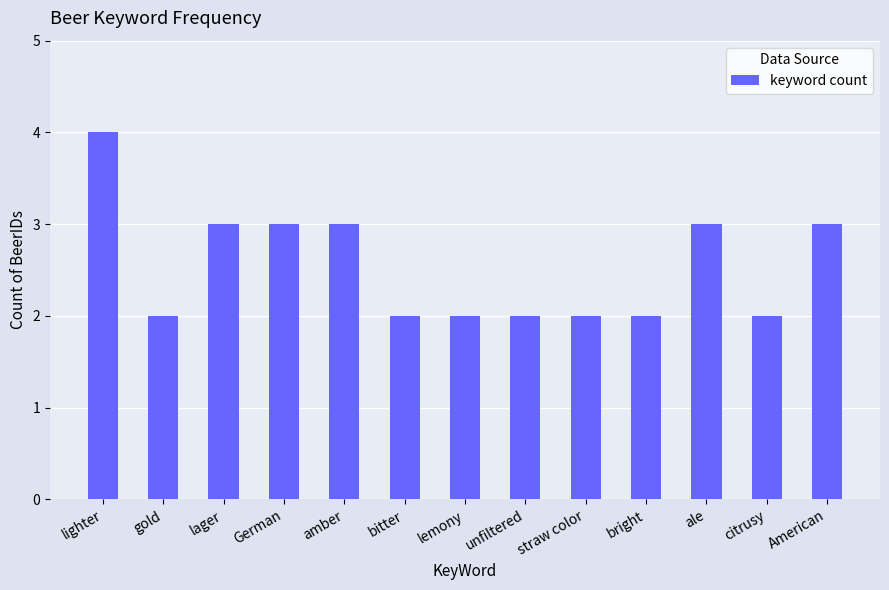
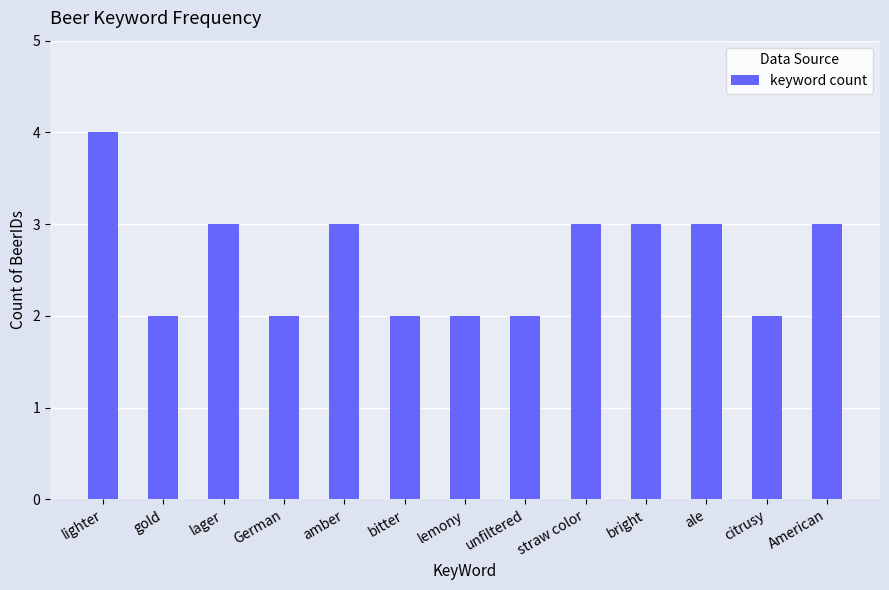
German: 3 -> 2
straw color: 2 -> 3
bright: 2 -> 3
